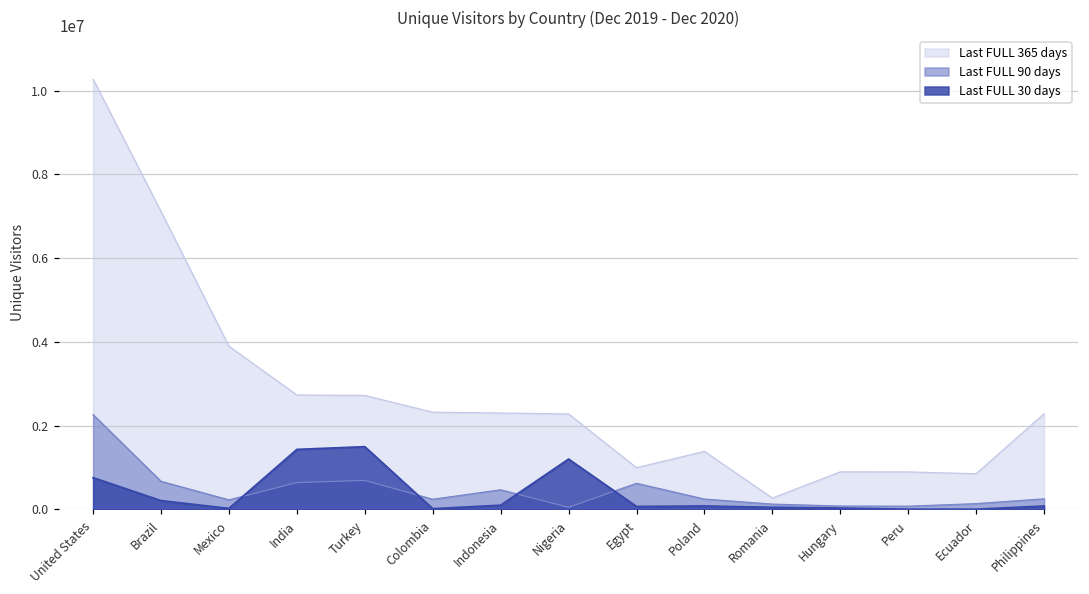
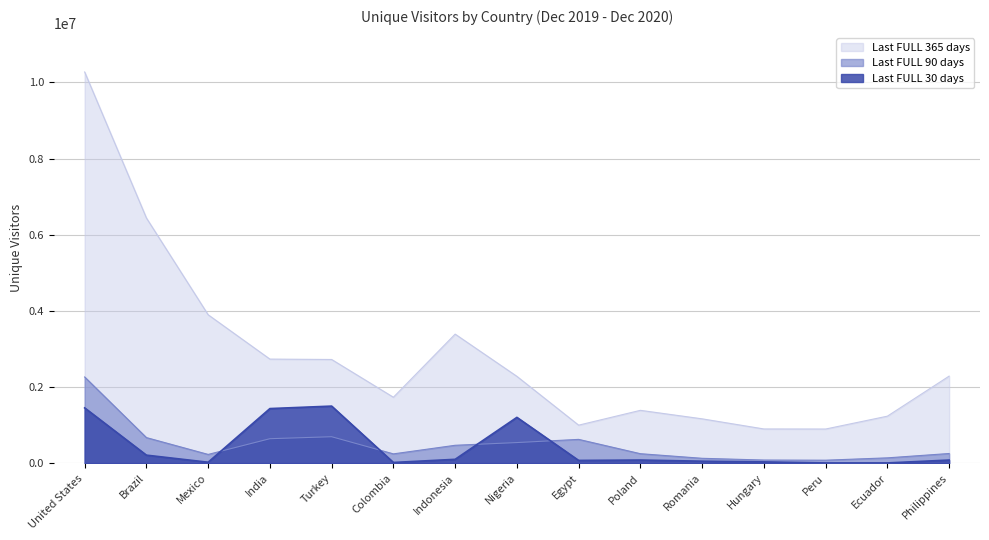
Last FULL 30 days, United States: 800000 -> 1500000
Last FULL 365 days, Brazil: 7100000 -> 6400000
Last FULL 365 days, Colombia: 2300000 -> 1700000
Last FULL 365 days, Indonesia: 2300000 -> 3400000
Last FULL 90 days, Nigeria: 100000 -> 500000
Last FULL 365 days, Romania: 300000 -> 1200000
Last FULL 365 days, Ecuador: 900000 -> 1200000
